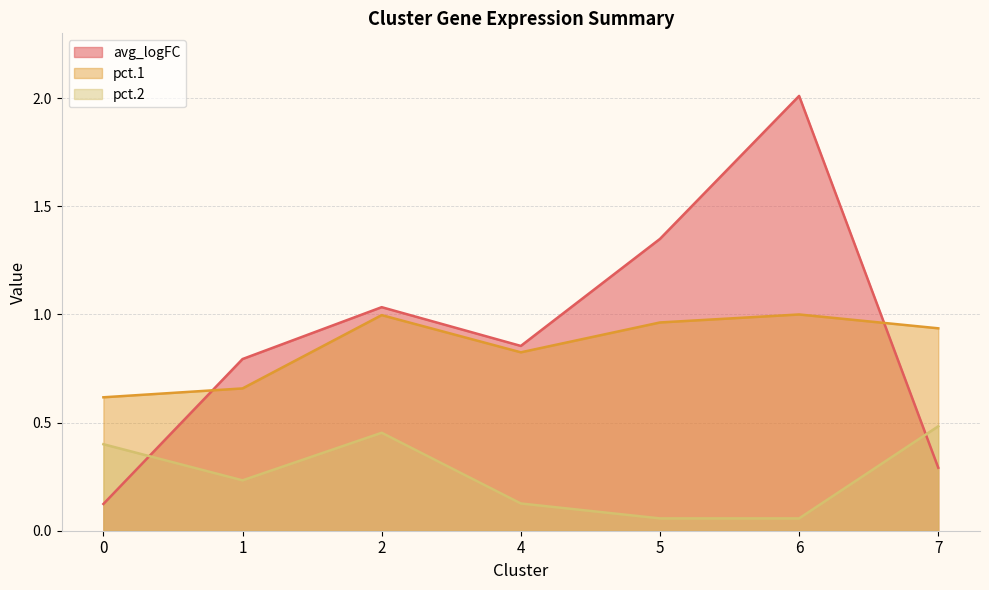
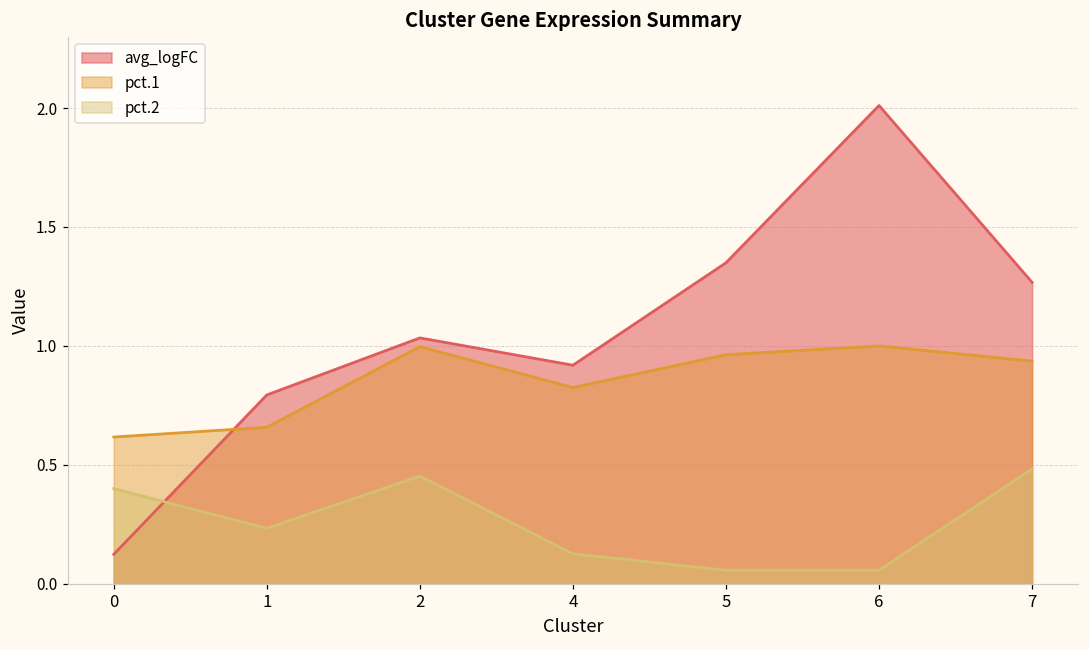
avg_logFC, 4: 0.85 -> 0.92
avg_logFC, 7: 0.29 -> 1.27
